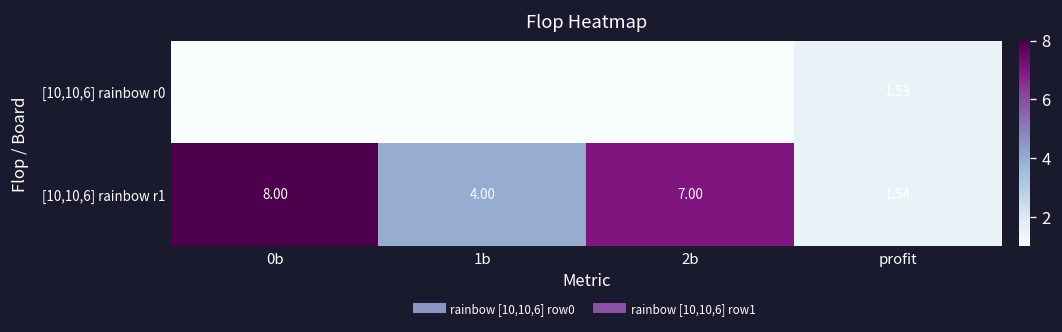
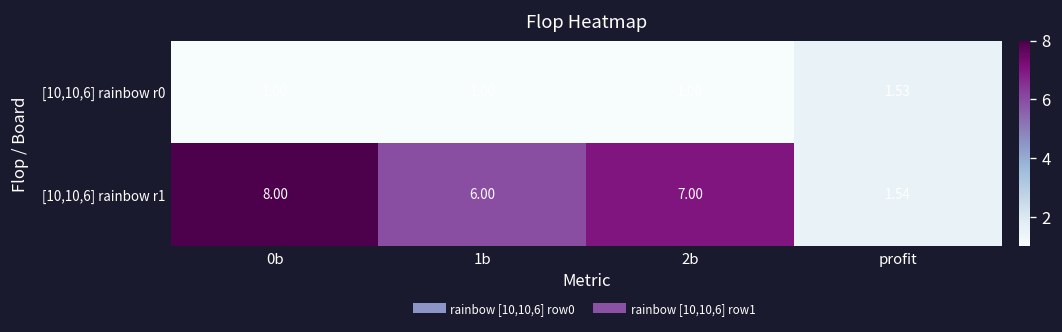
[10,10,6] rainbow r1, 1b: 4.00 -> 6.00
